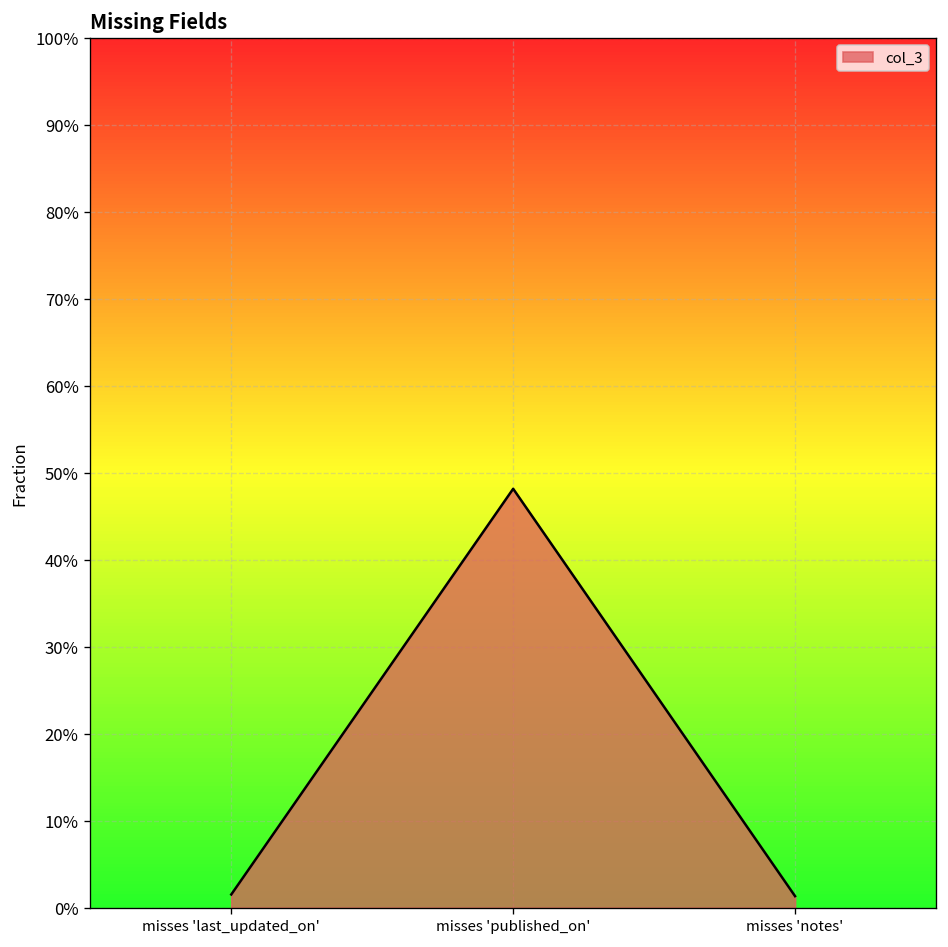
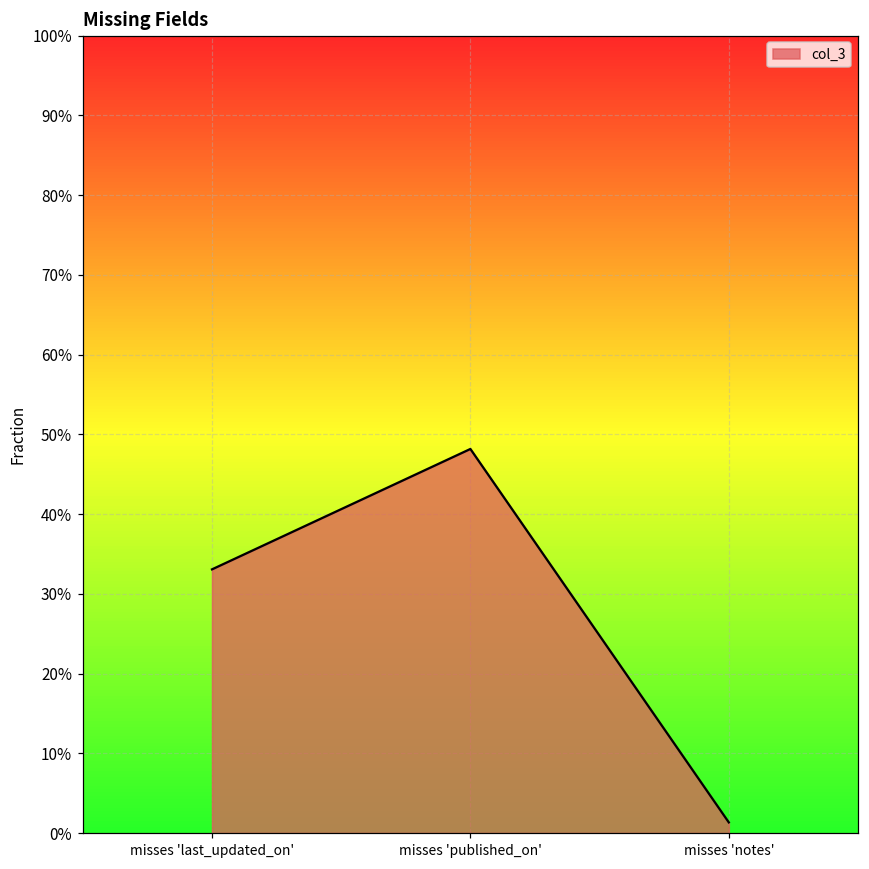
misses 'last_updated_on': 2% -> 33%
